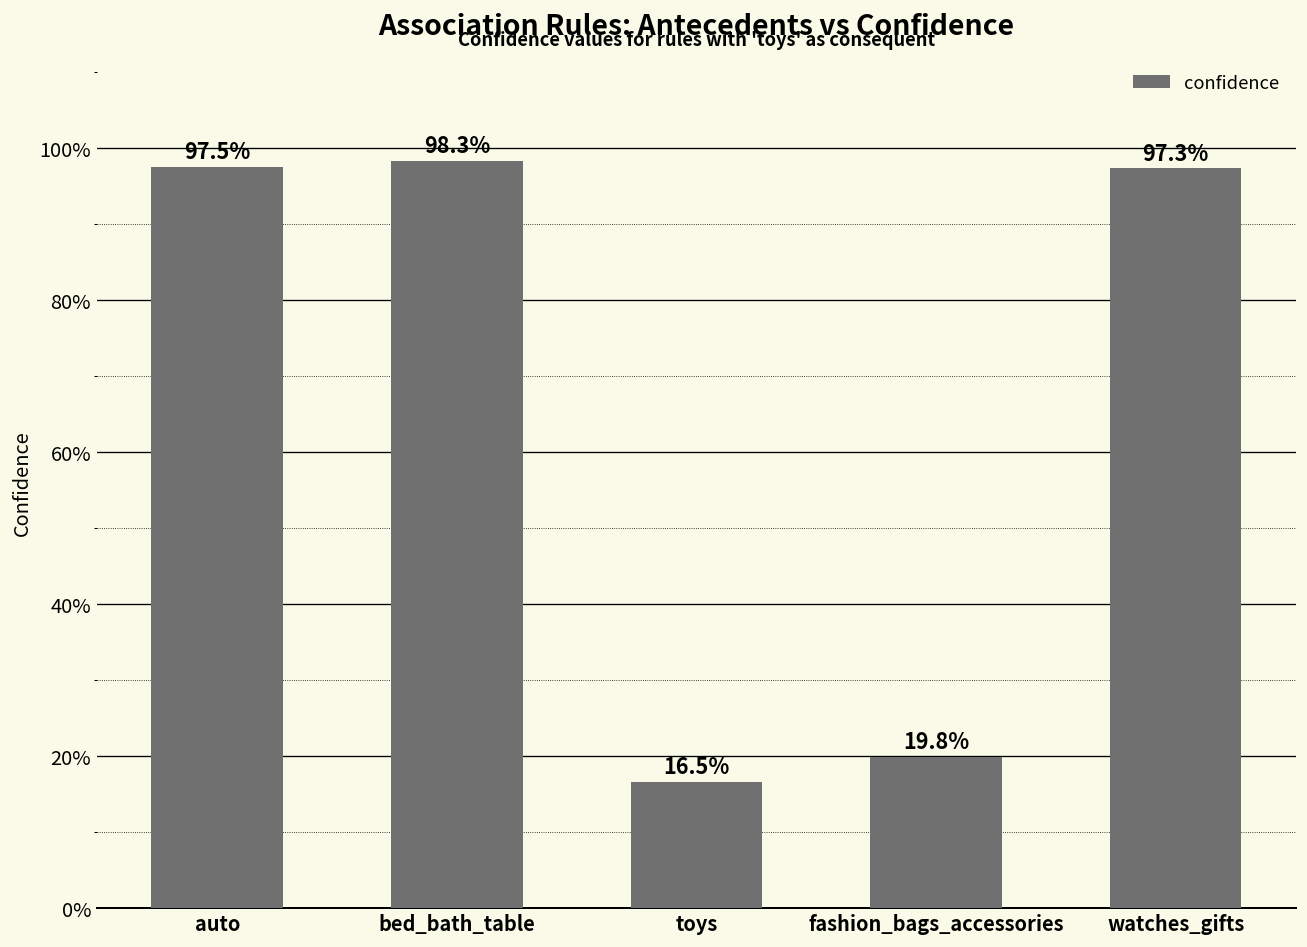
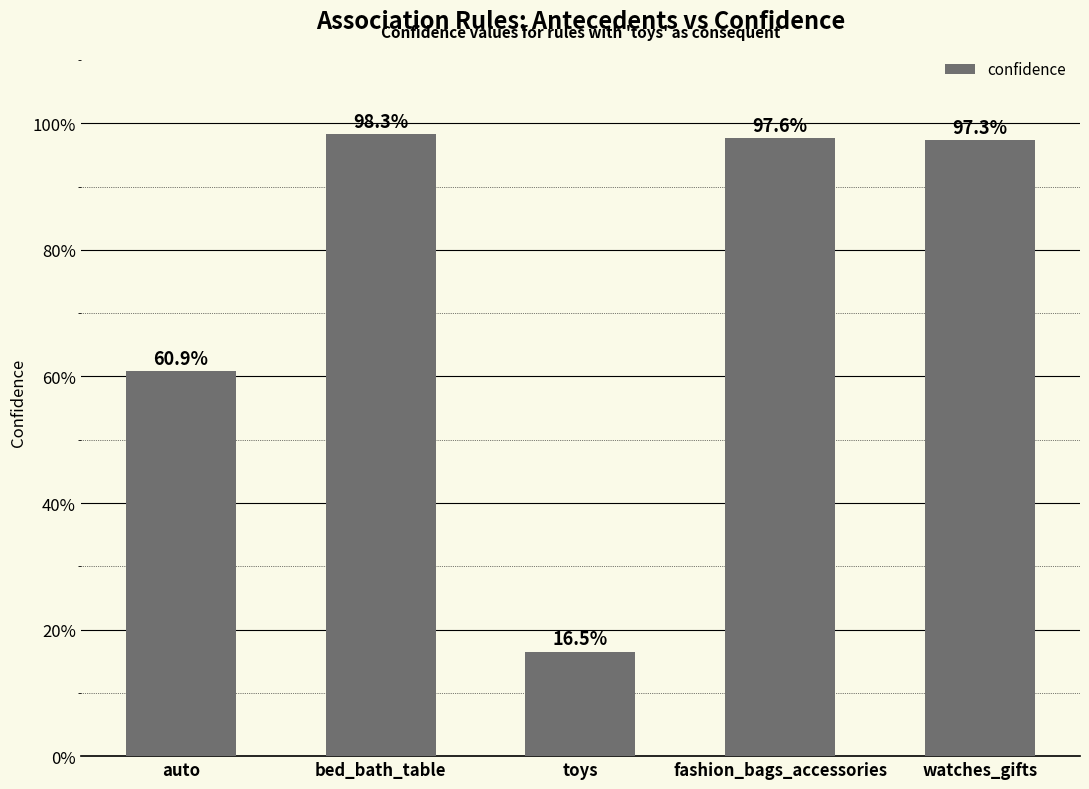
auto: 97.5% -> 60.9%
fashion_bags_accessories: 19.8% -> 97.6%
